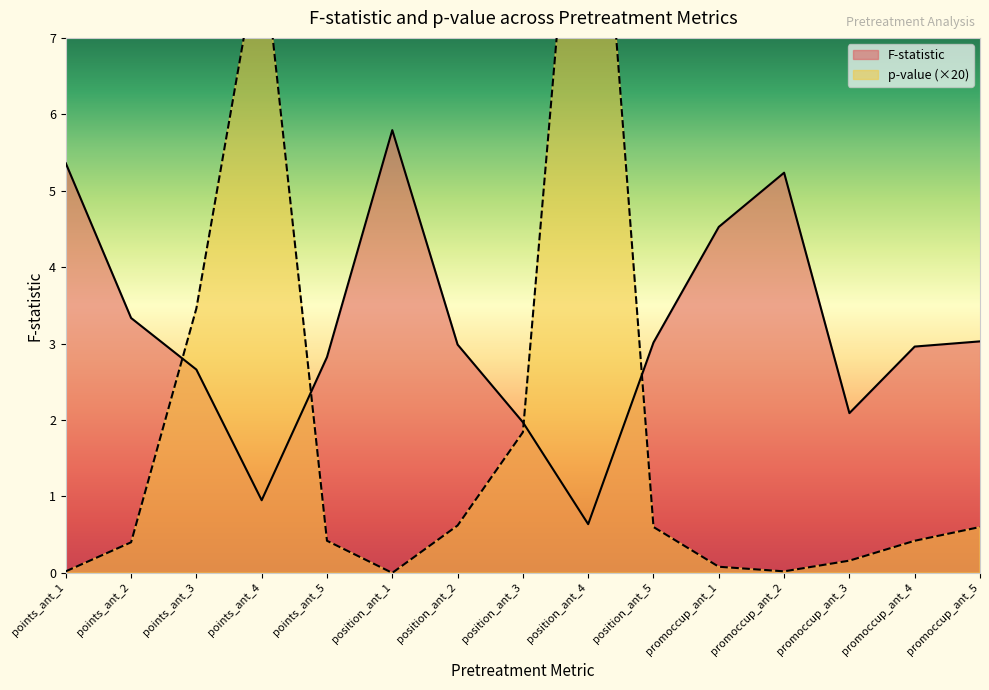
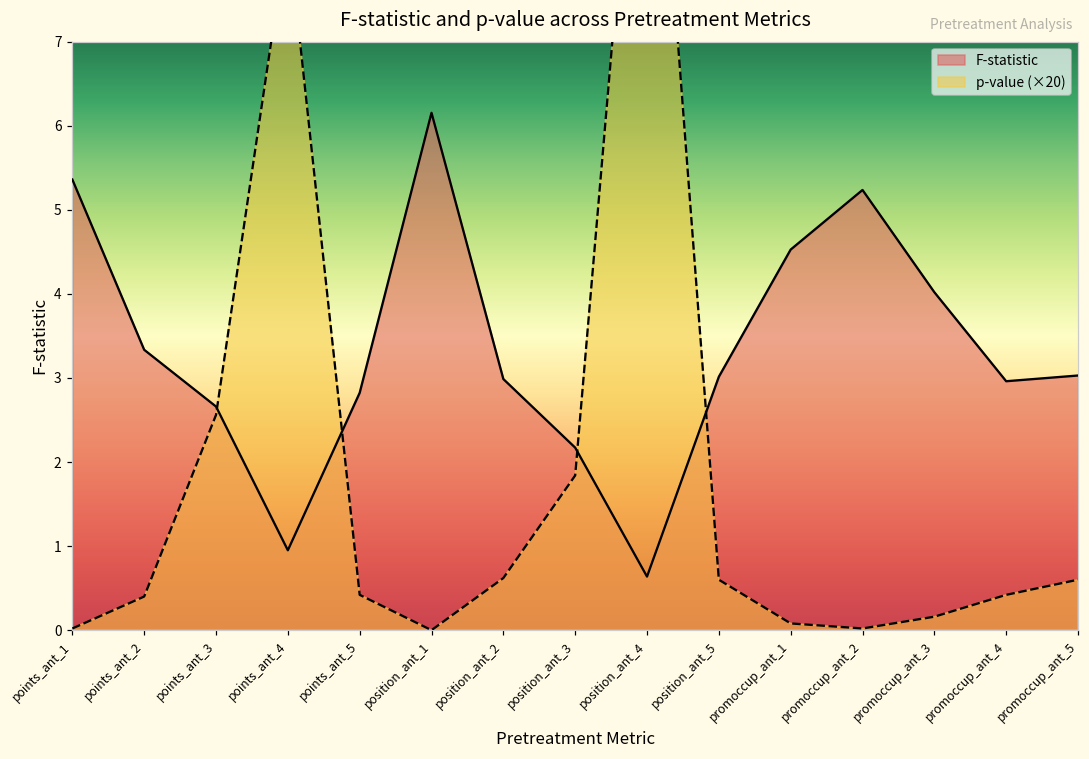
p-value (×20), points_ant_3: 3.5 -> 2.6
F-statistic, position_ant_1: 5.8 -> 6.2
F-statistic, position_ant_3: 2.0 -> 2.2
F-statistic, promoccup_ant_3: 2.1 -> 4.0
